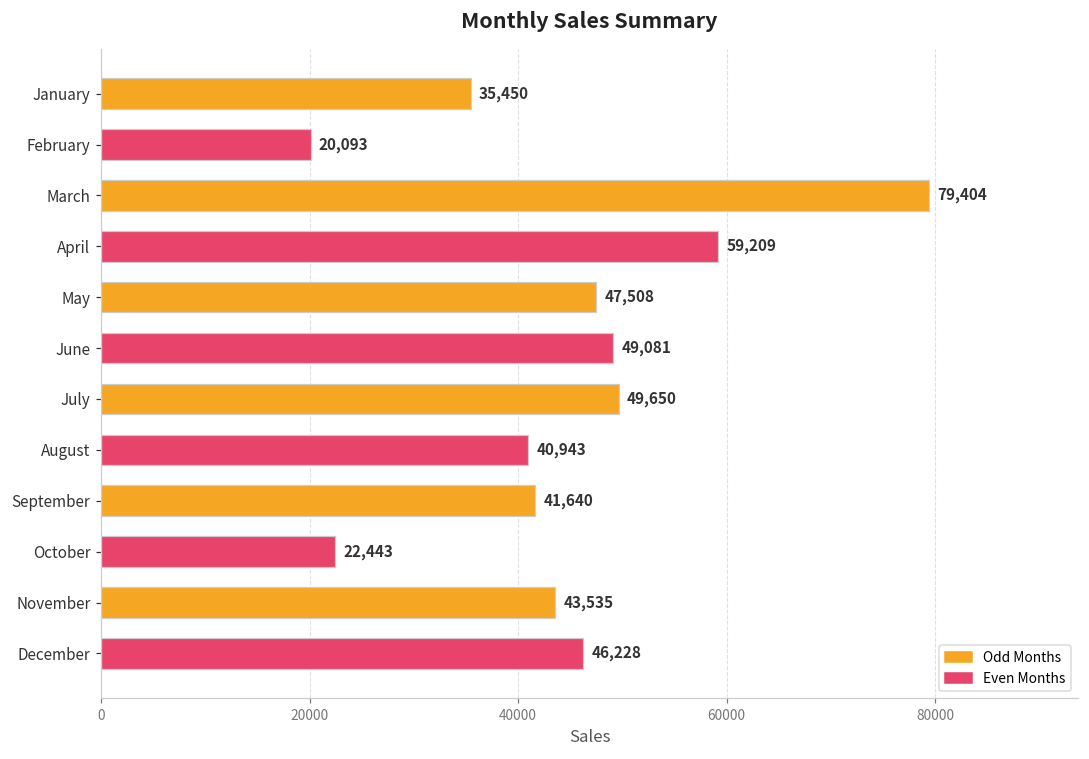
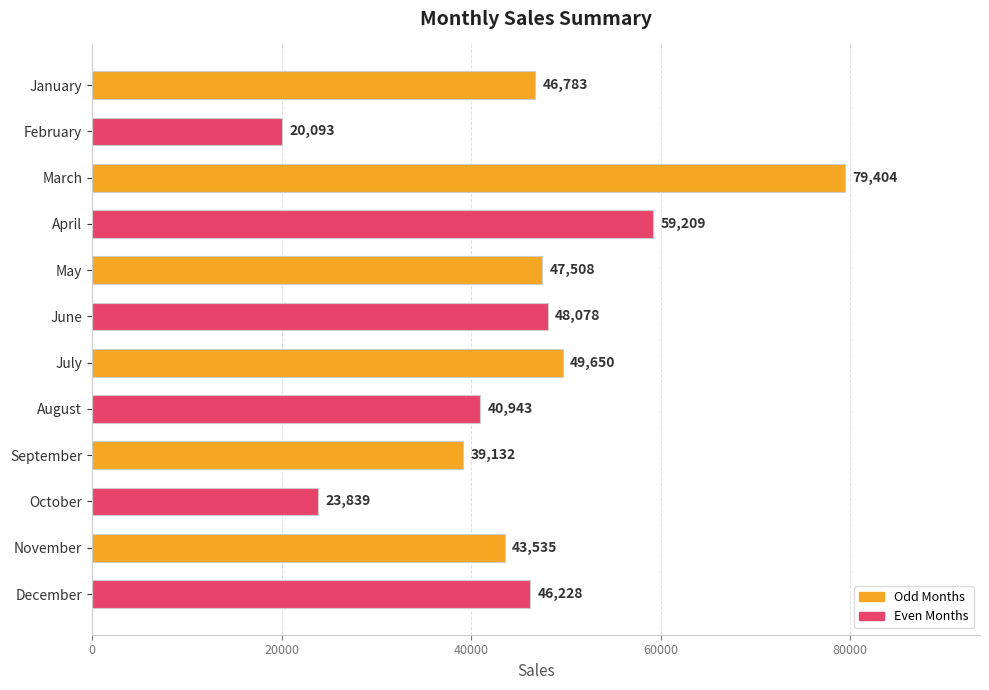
January: 35,450 -> 46,783
June: 49,081 -> 48,078
September: 41,640 -> 39,132
October: 22,443 -> 23,839
